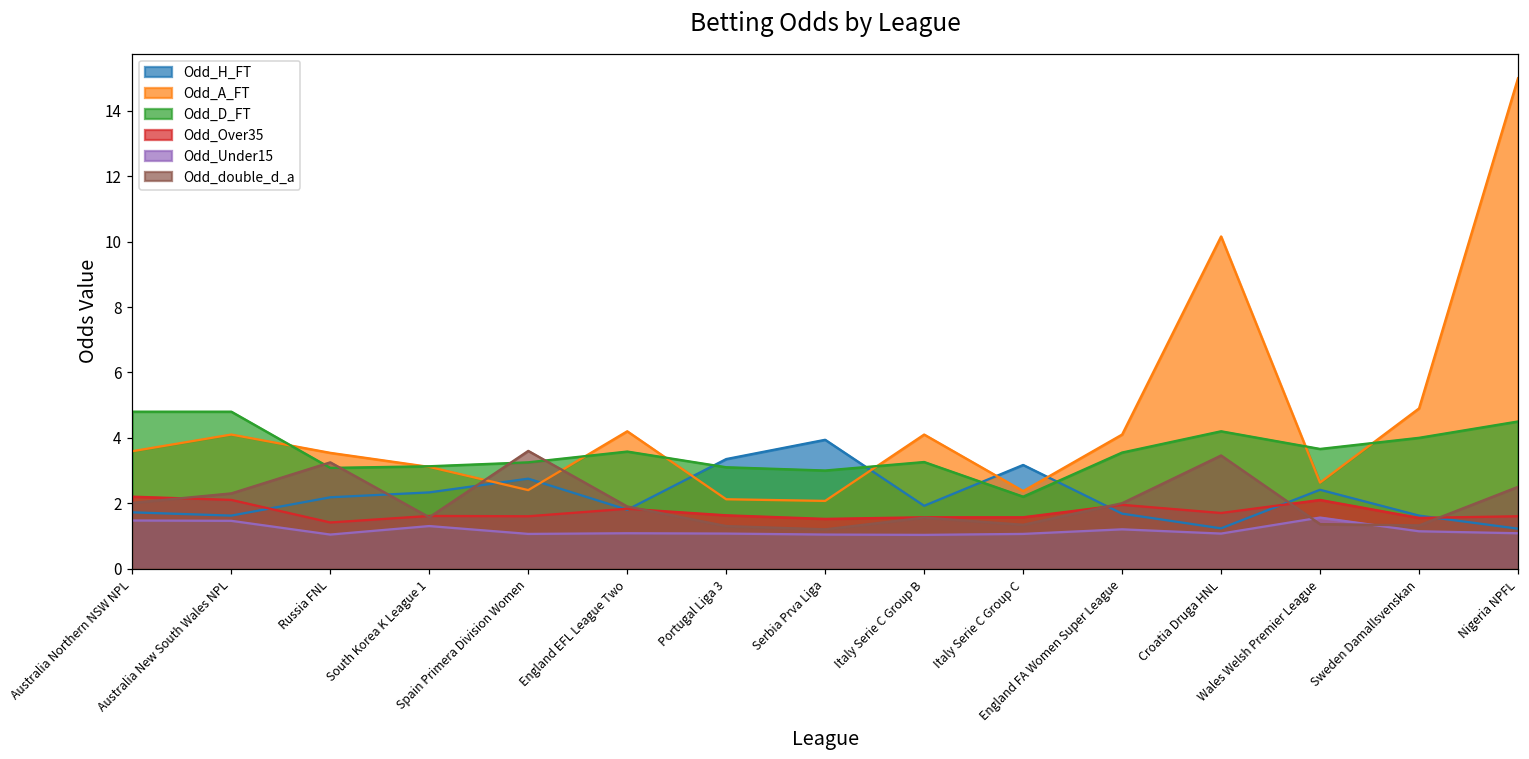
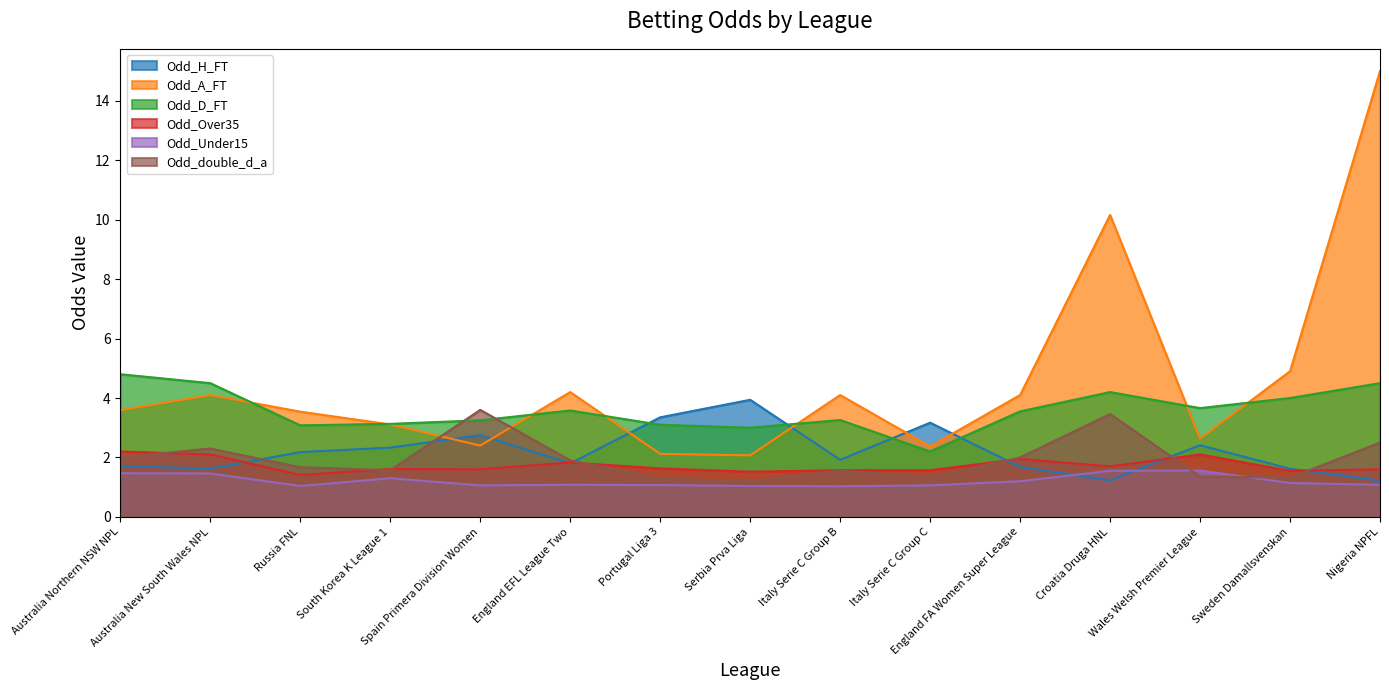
Odd_D_FT, Australia New South Wales NPL: 4.8 -> 4.5
Odd_double_d_a, Russia FNL: 3.3 -> 1.7
Odd_Under15, Croatia Druga HNL: 1.1 -> 1.6
